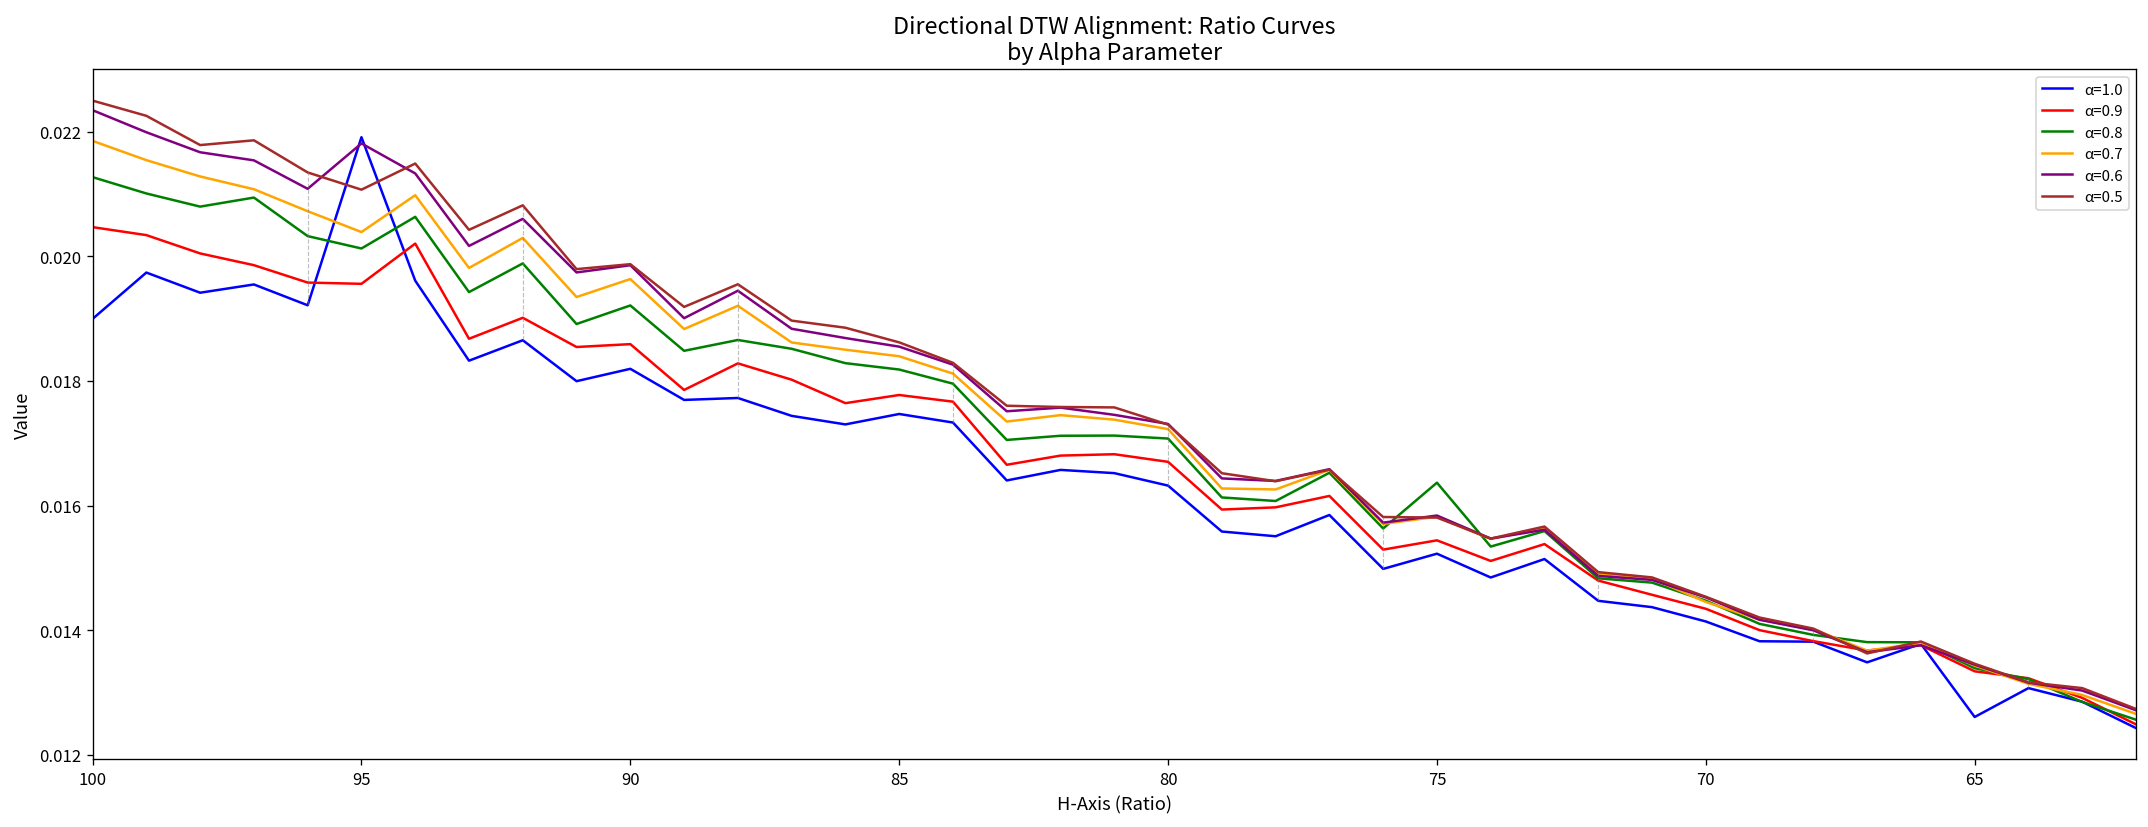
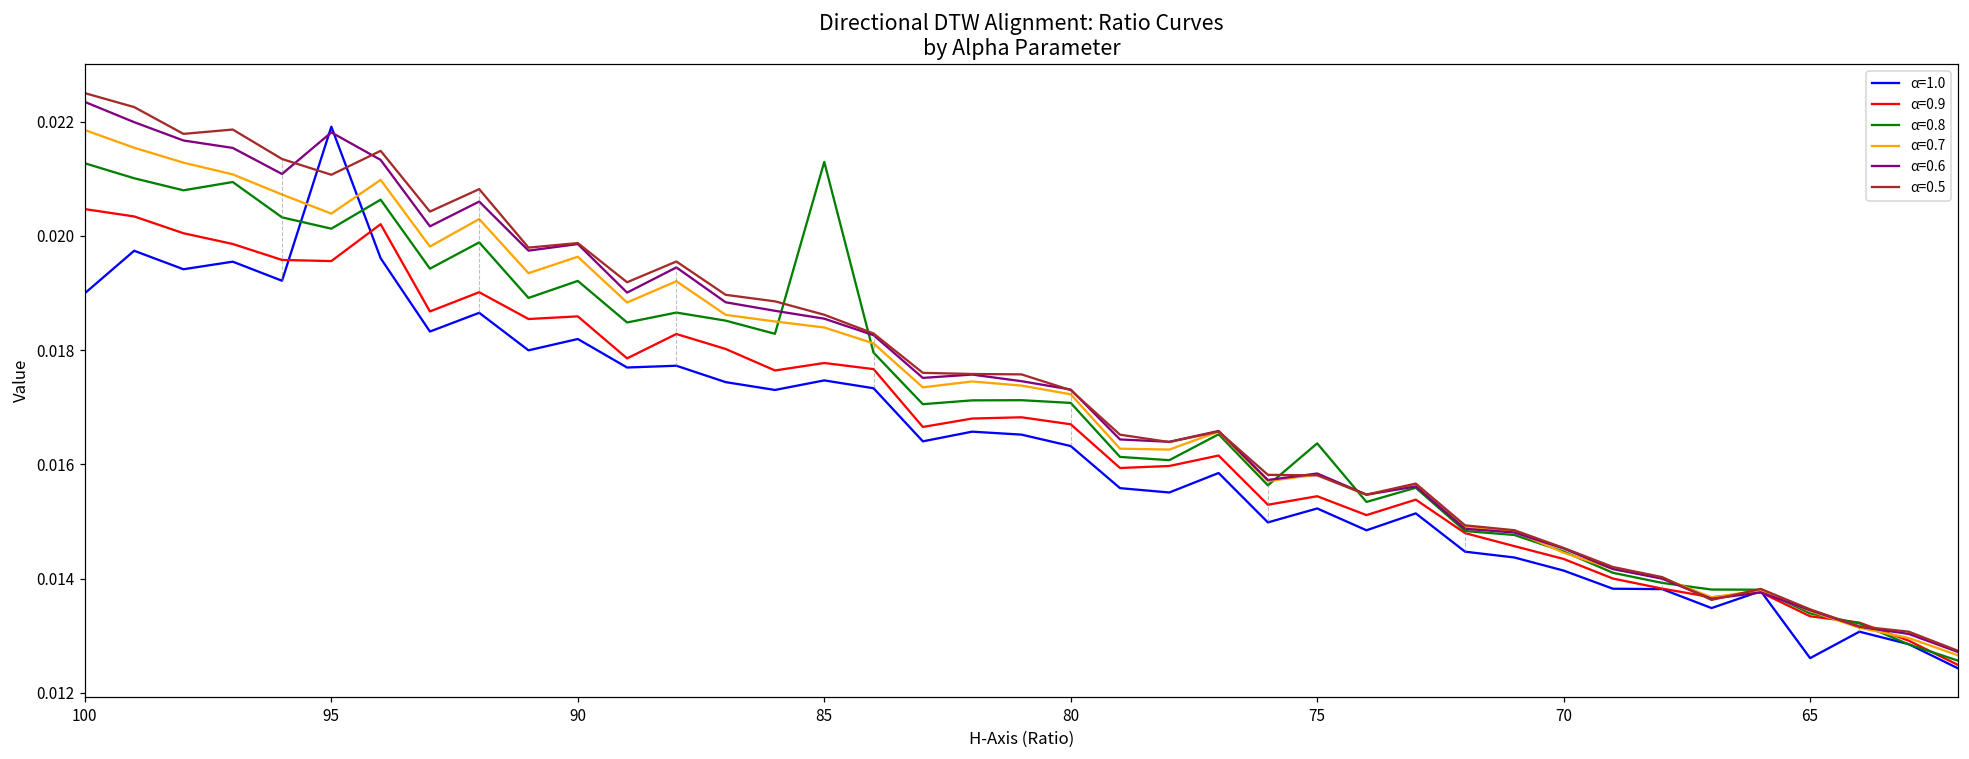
α=0.8, 85: 0.0182 -> 0.0213
